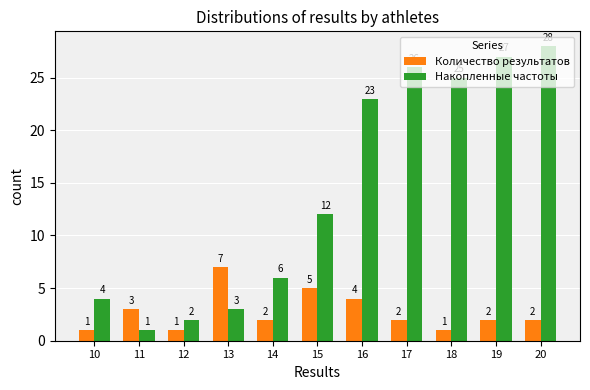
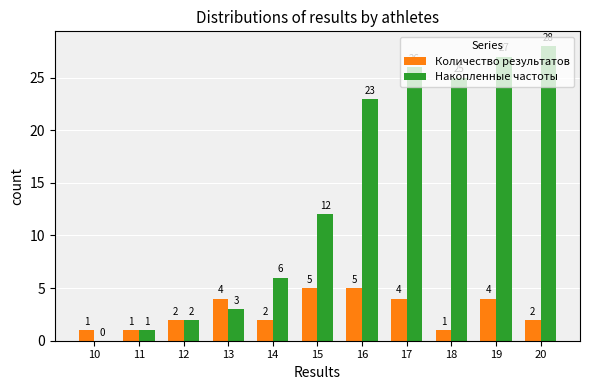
Накопленные частоты, 10: 4 -> 0
Количество результатов, 11: 3 -> 1
Количество результатов, 12: 1 -> 2
Количество результатов, 13: 7 -> 4
Количество результатов, 16: 4 -> 5
Количество результатов, 17: 2 -> 4
Количество результатов, 19: 2 -> 4
